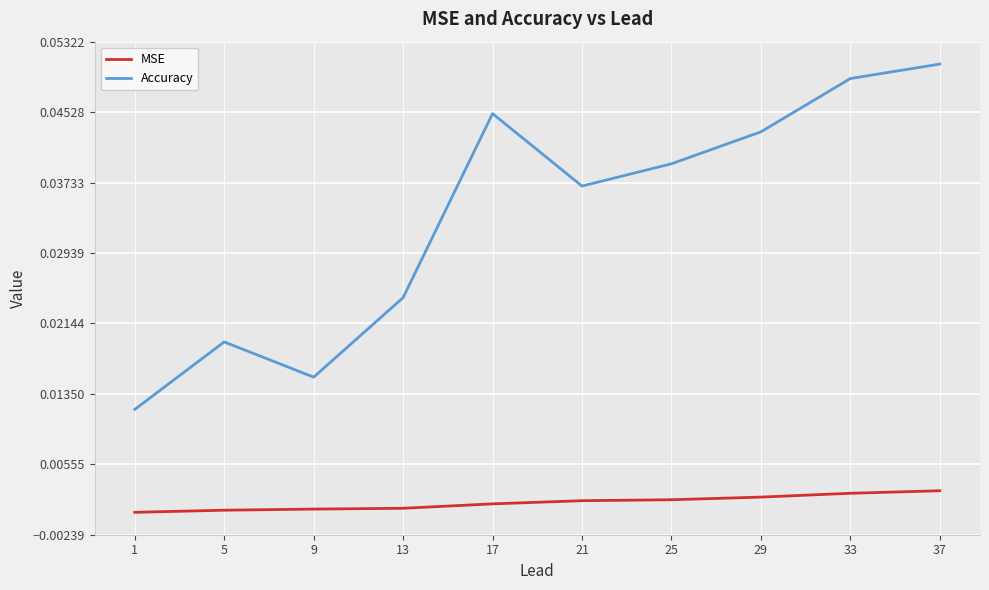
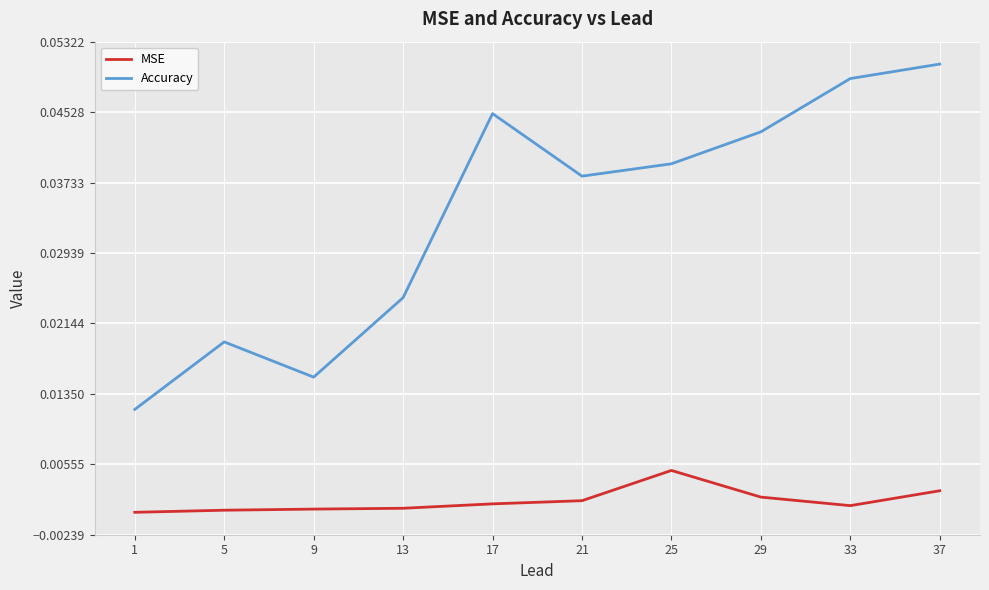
Accuracy, 21: 0.037 -> 0.038
MSE, 25: 0.002 -> 0.005
MSE, 33: 0.002 -> 0.001
